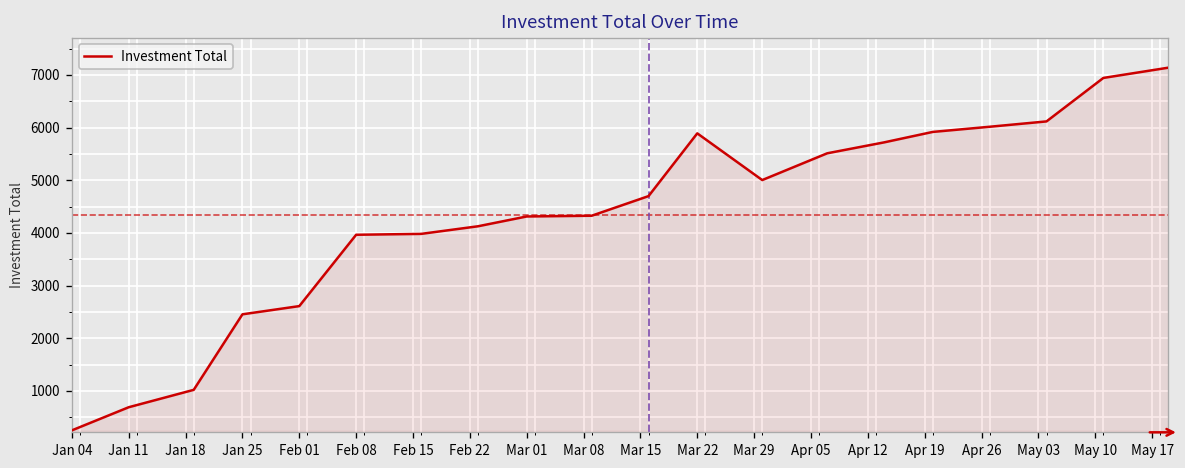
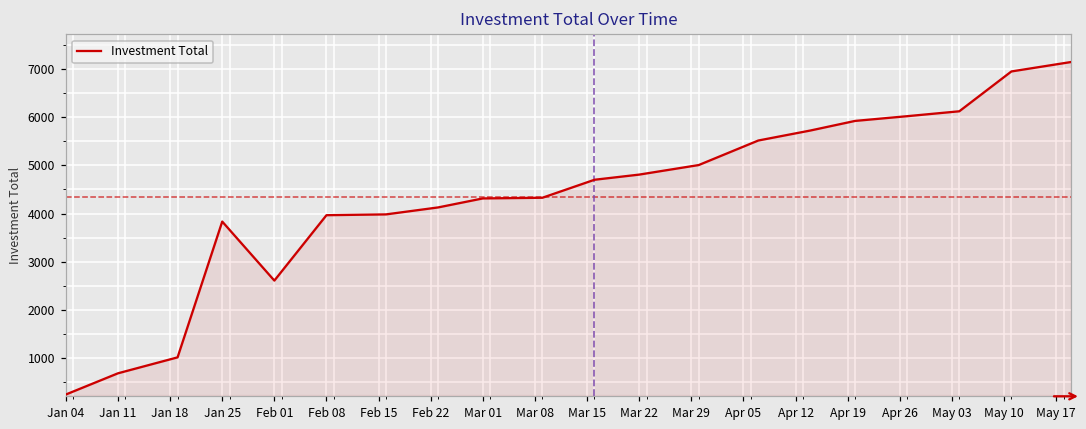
Jan 25: 2500 -> 3800
Mar 22: 5900 -> 4800
